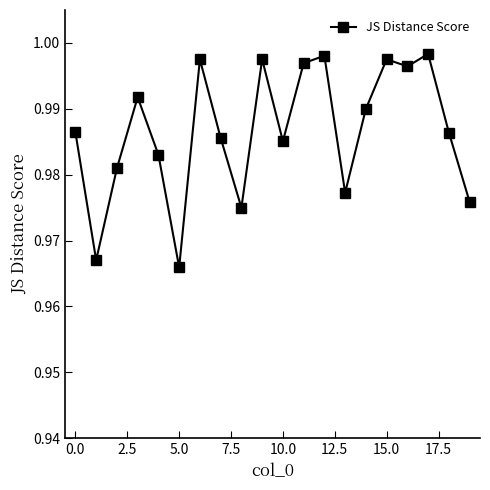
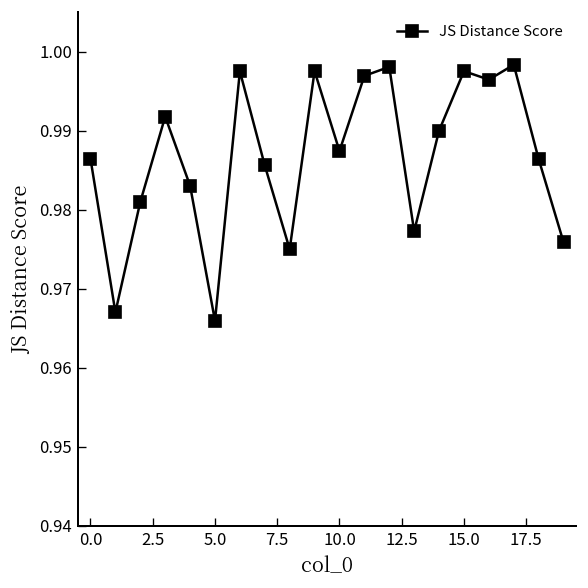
10.0: 0.985 -> 0.987
